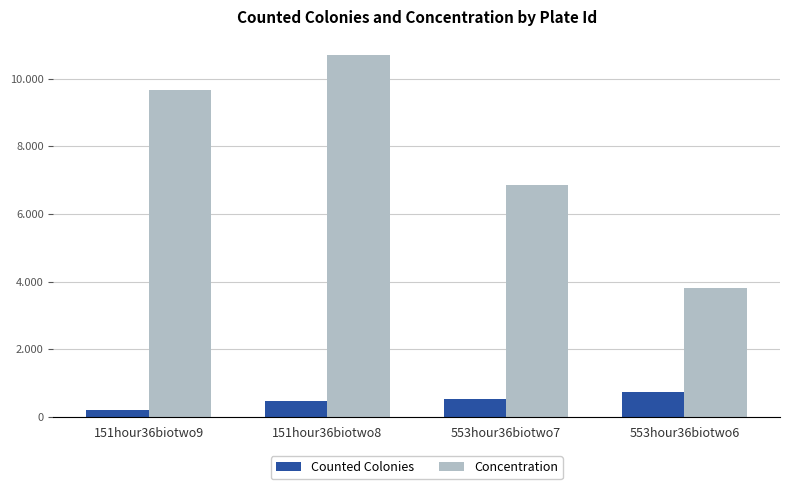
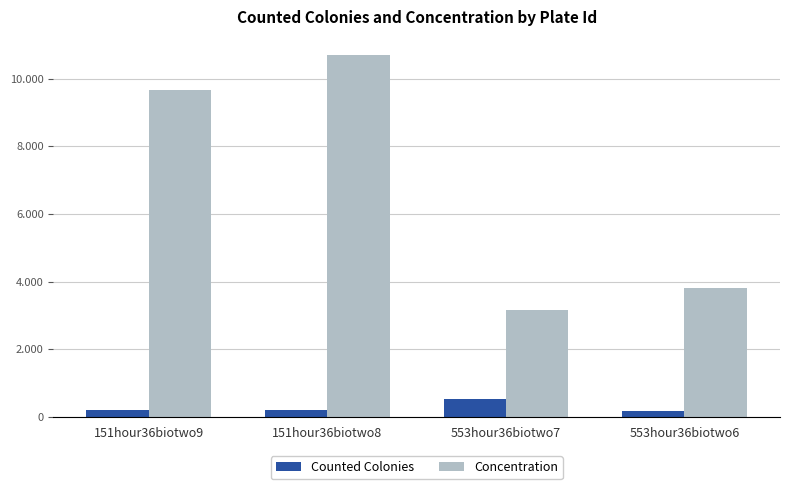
Counted Colonies, 151hour36biotwo8: 0.5 -> 0.2
Concentration, 553hour36biotwo7: 6.9 -> 3.2
Counted Colonies, 553hour36biotwo6: 0.7 -> 0.2
